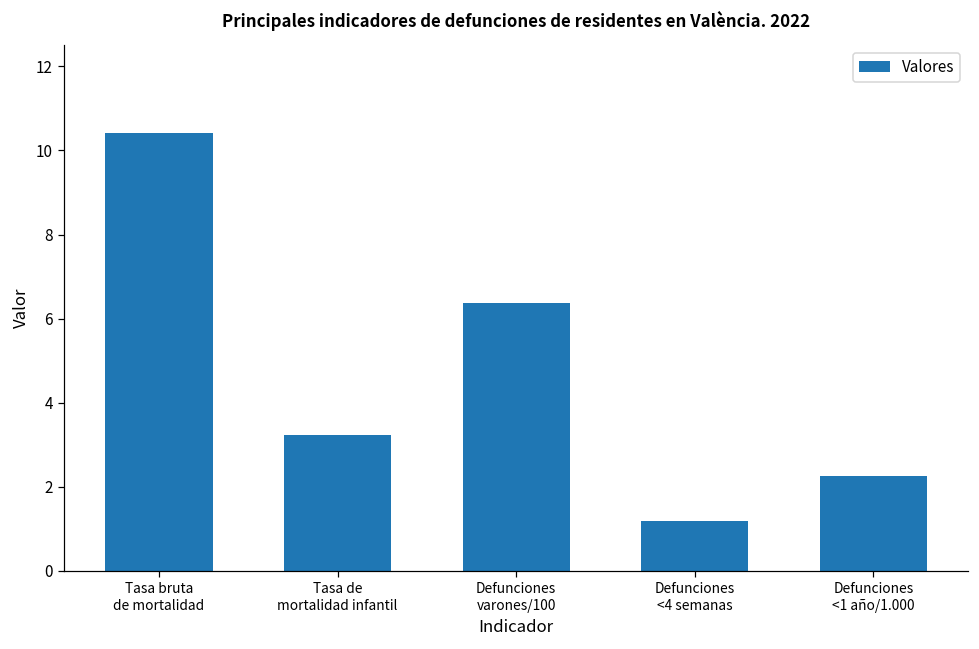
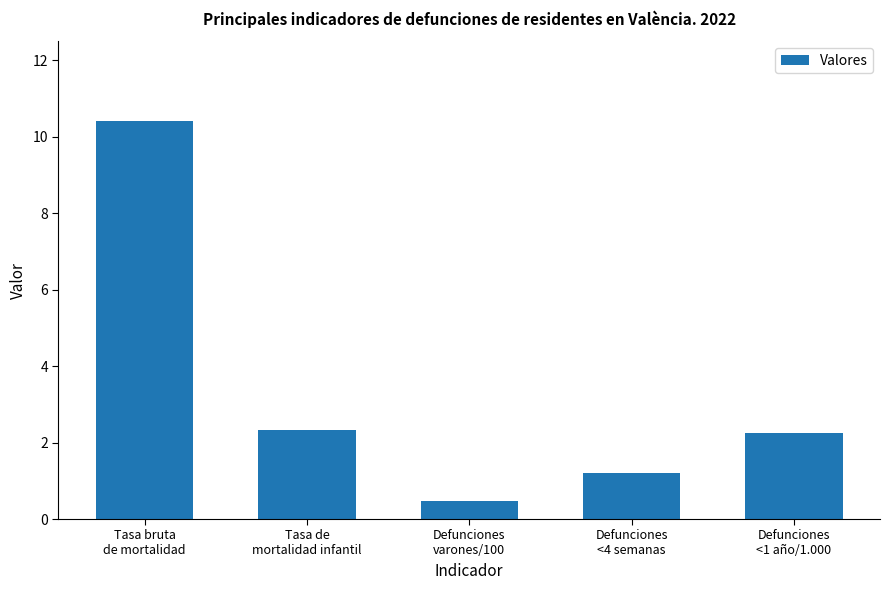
Tasa de mortalidad infantil: 3.2 -> 2.3
Defunciones varones/100: 6.4 -> 0.5
